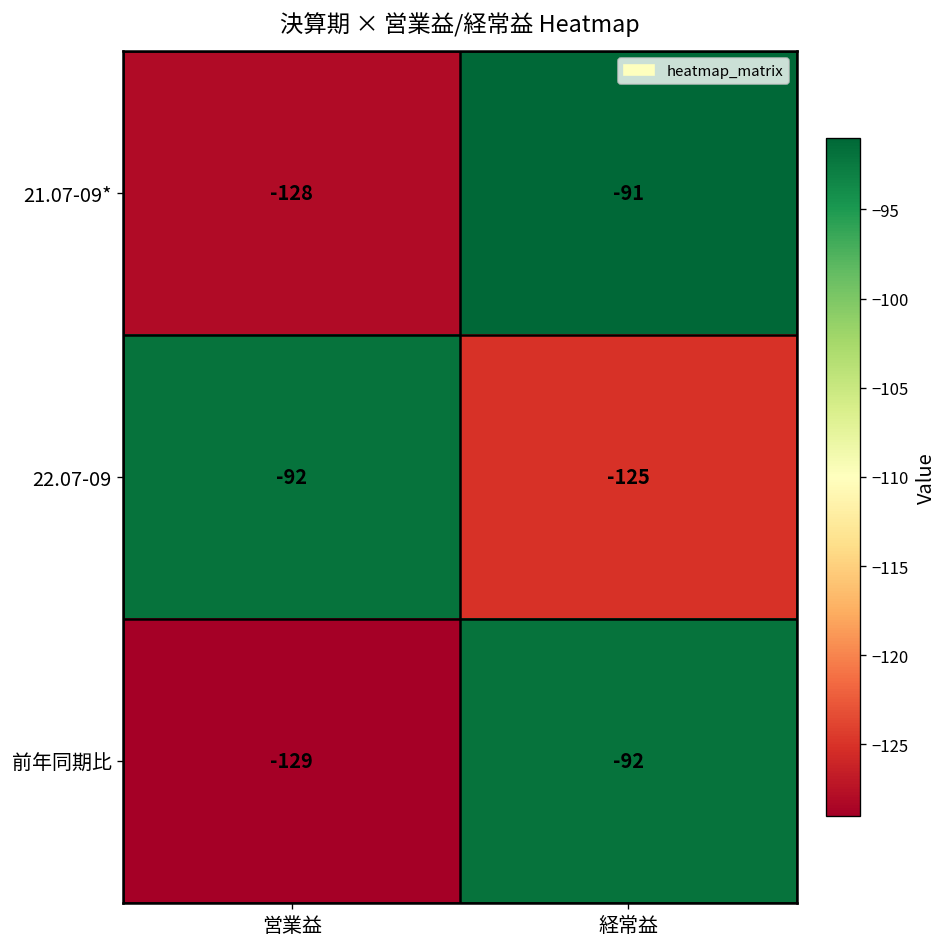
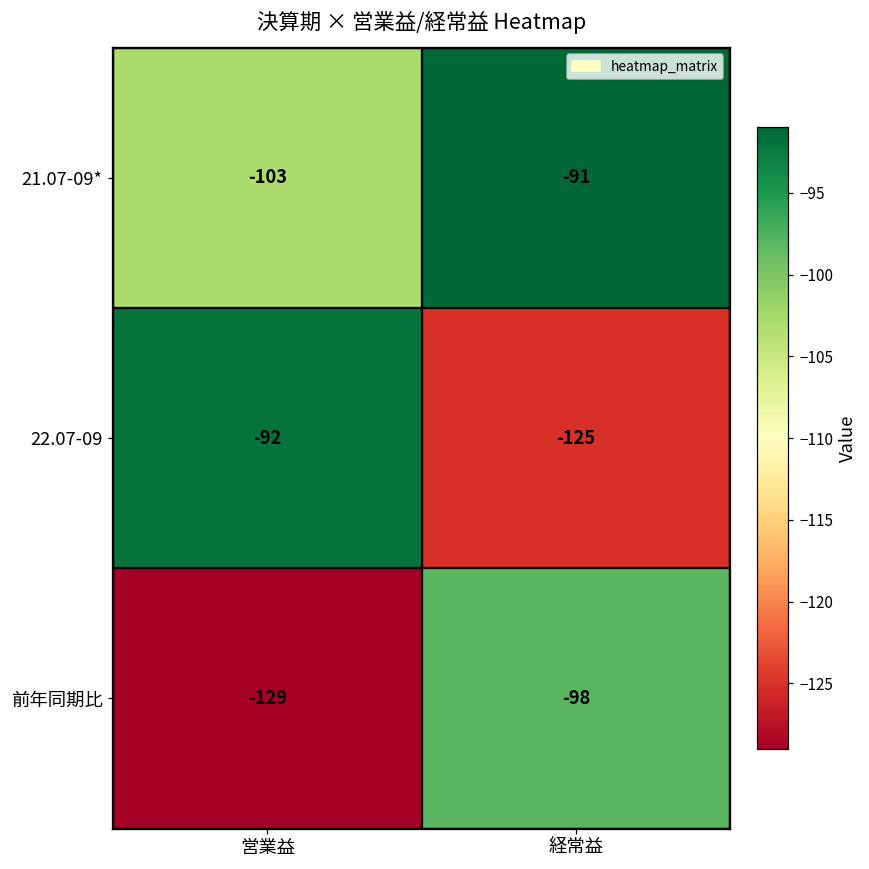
21.07-09*, 営業益: -128 -> -103
前年同期比, 経常益: -92 -> -98
